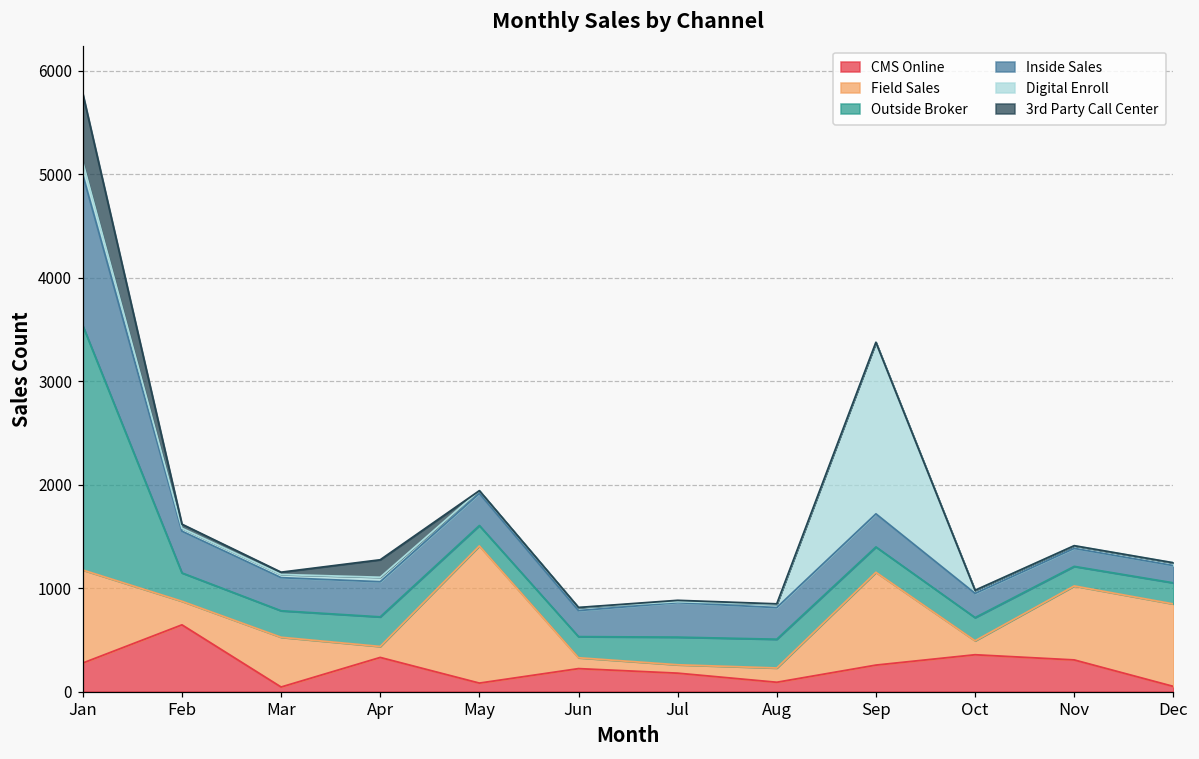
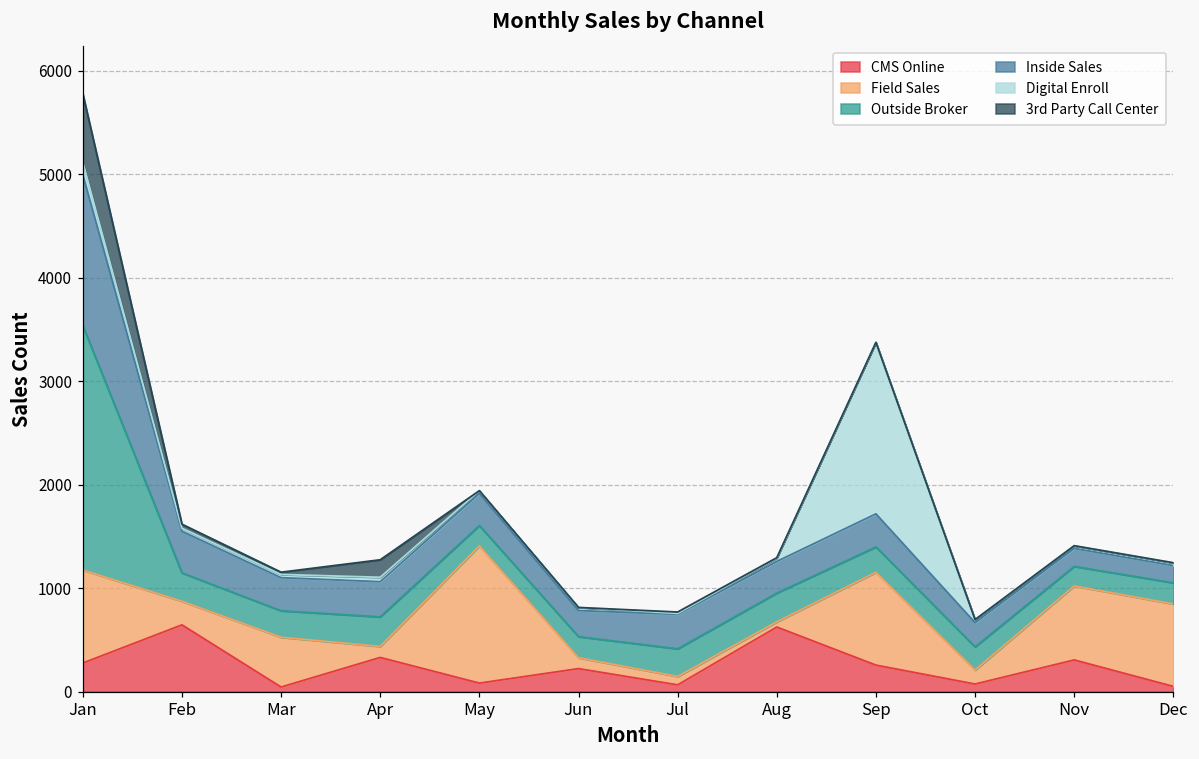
CMS Online, Jul: 200 -> 100
CMS Online, Aug: 100 -> 600
Field Sales, Aug: 140 -> 50
CMS Online, Oct: 400 -> 100
